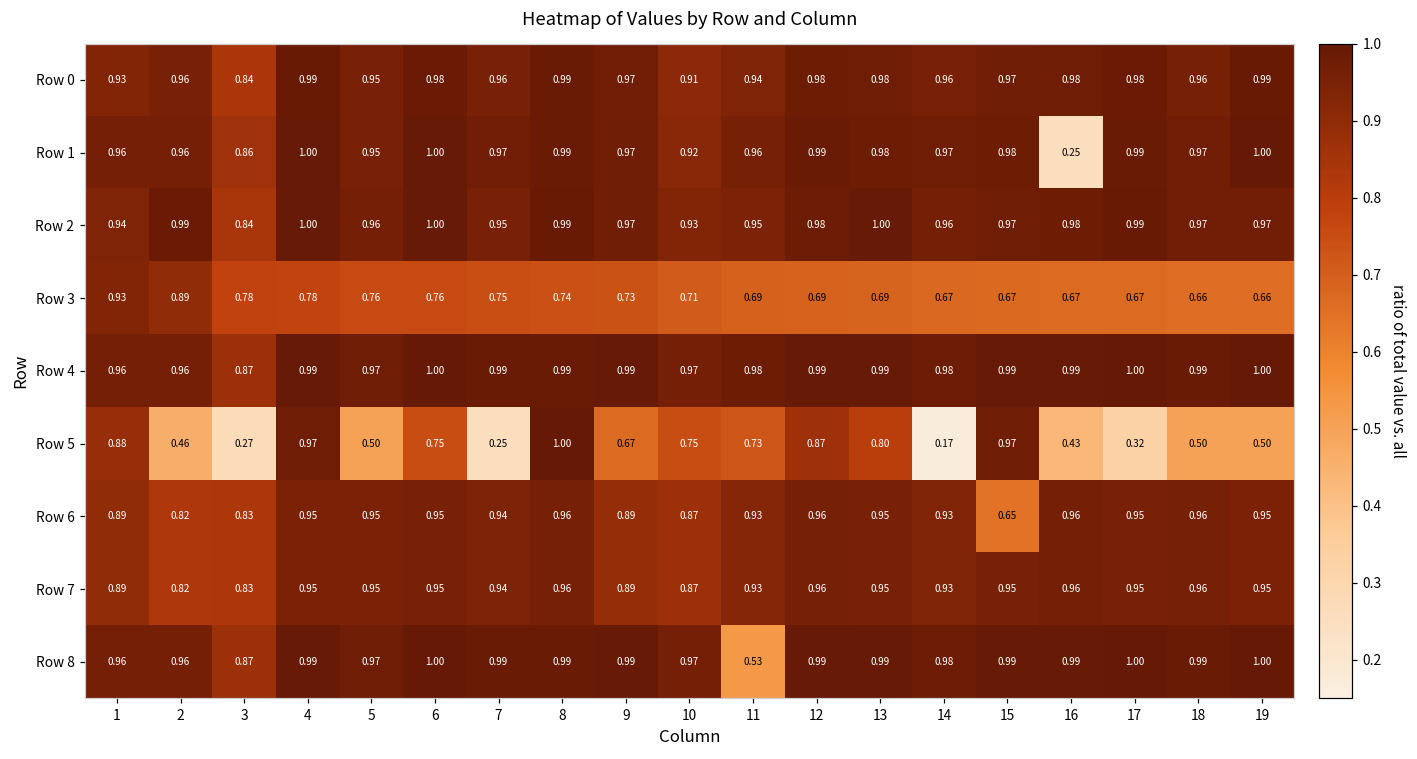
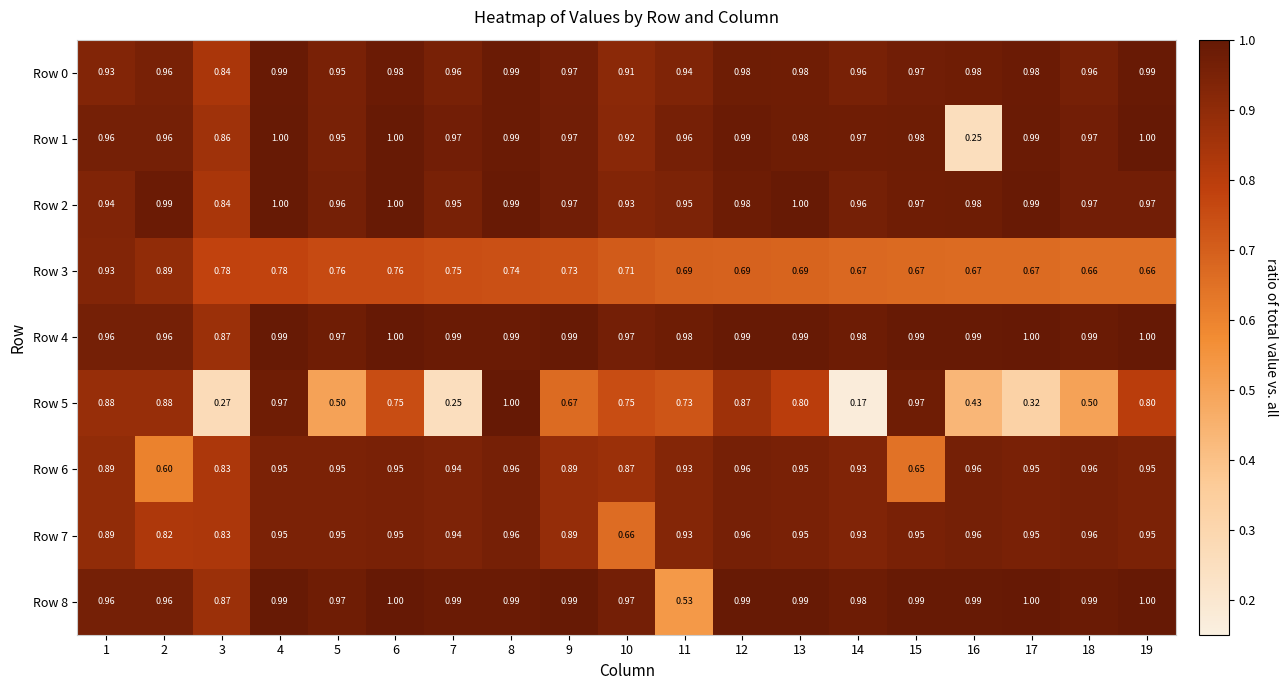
Row 5, 2: 0.46 -> 0.88
Row 5, 19: 0.50 -> 0.80
Row 6, 2: 0.82 -> 0.60
Row 7, 10: 0.87 -> 0.66
